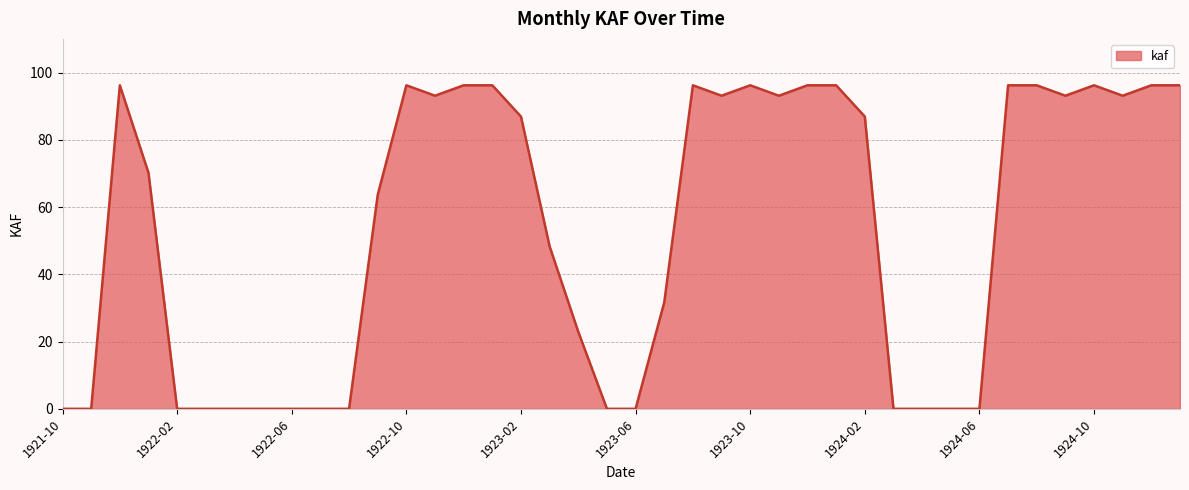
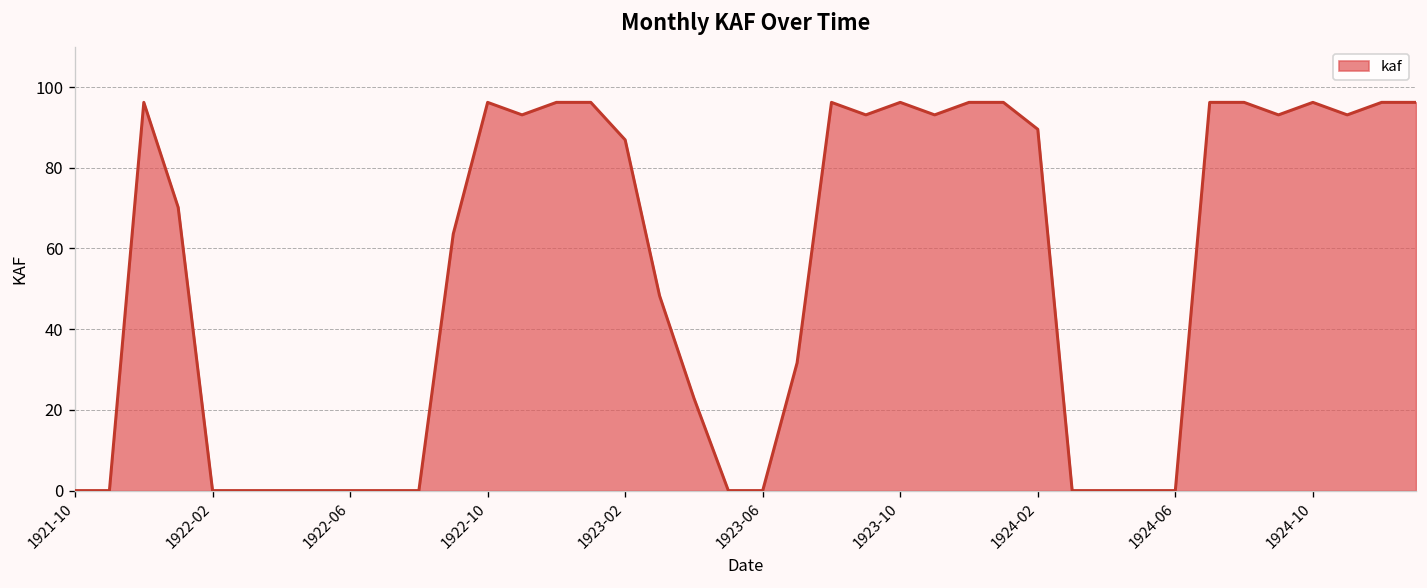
1924-02: 87 -> 90
